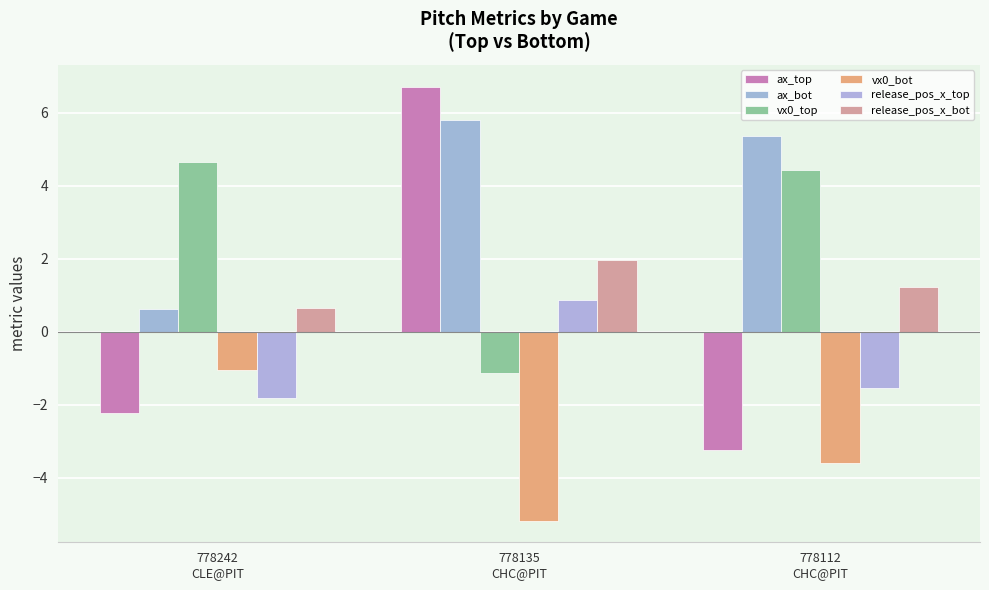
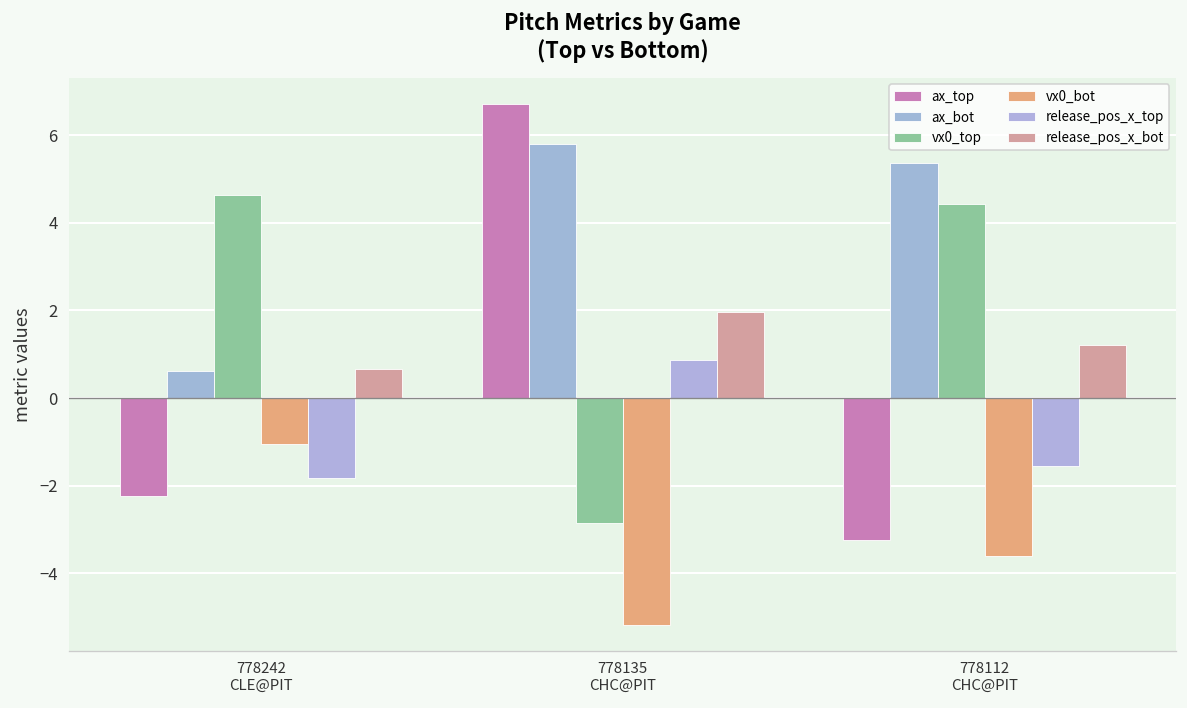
vx0_top, 778135 CHC@PIT: -1.1 -> -2.8
